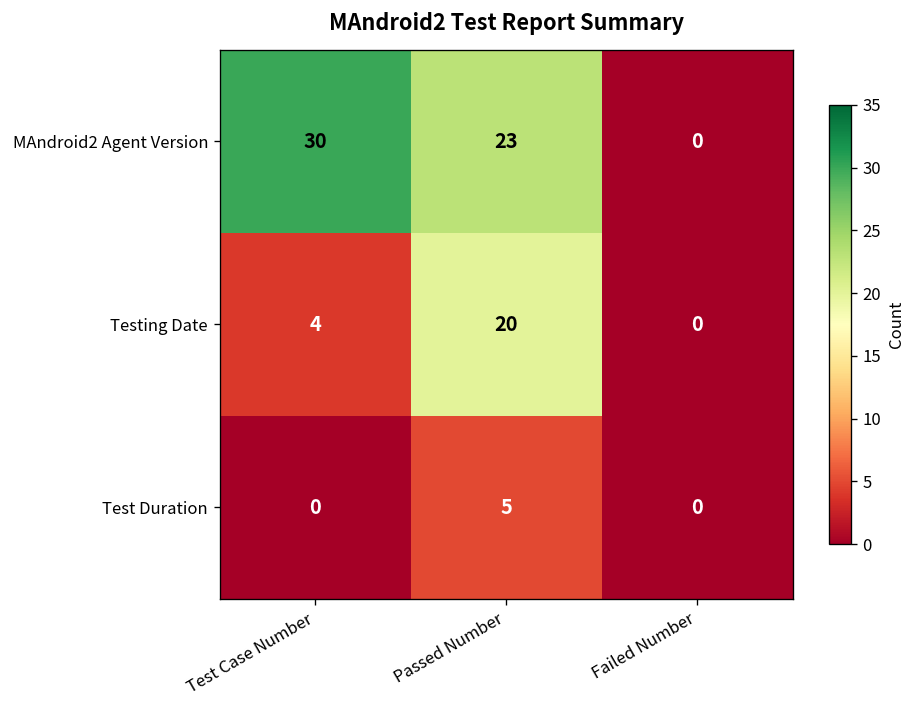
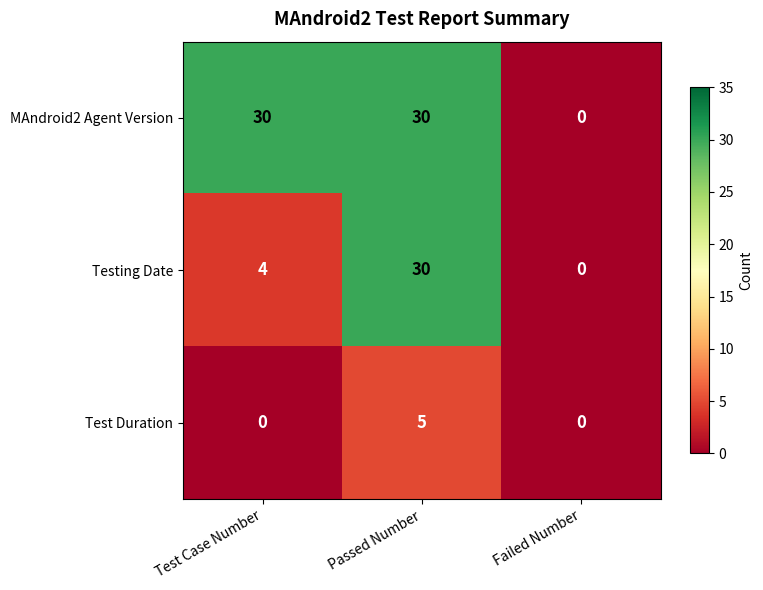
MAndroid2 Agent Version, Passed Number: 23 -> 30
Testing Date, Passed Number: 20 -> 30
